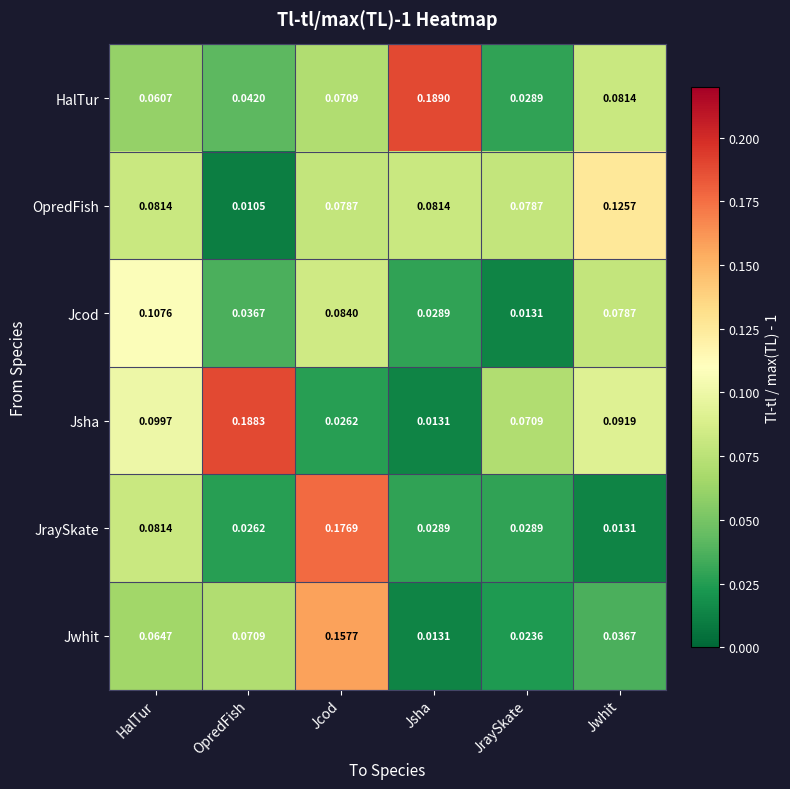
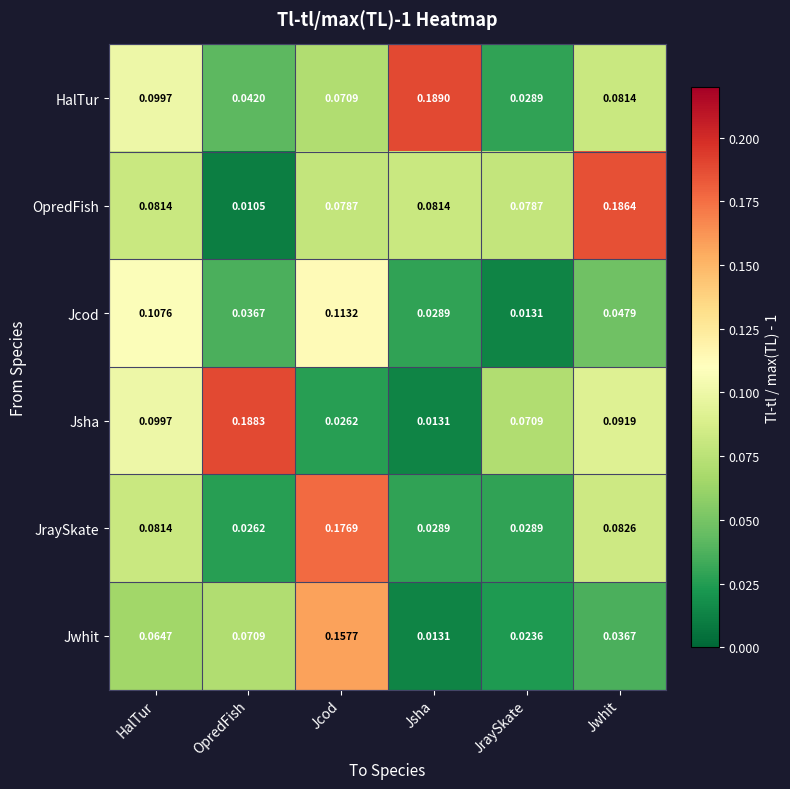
HalTur, HalTur: 0.0607 -> 0.0997
OpredFish, Jwhit: 0.1257 -> 0.1864
Jcod, Jcod: 0.0840 -> 0.1132
Jcod, Jwhit: 0.0787 -> 0.0479
JraySkate, Jwhit: 0.0131 -> 0.0826
